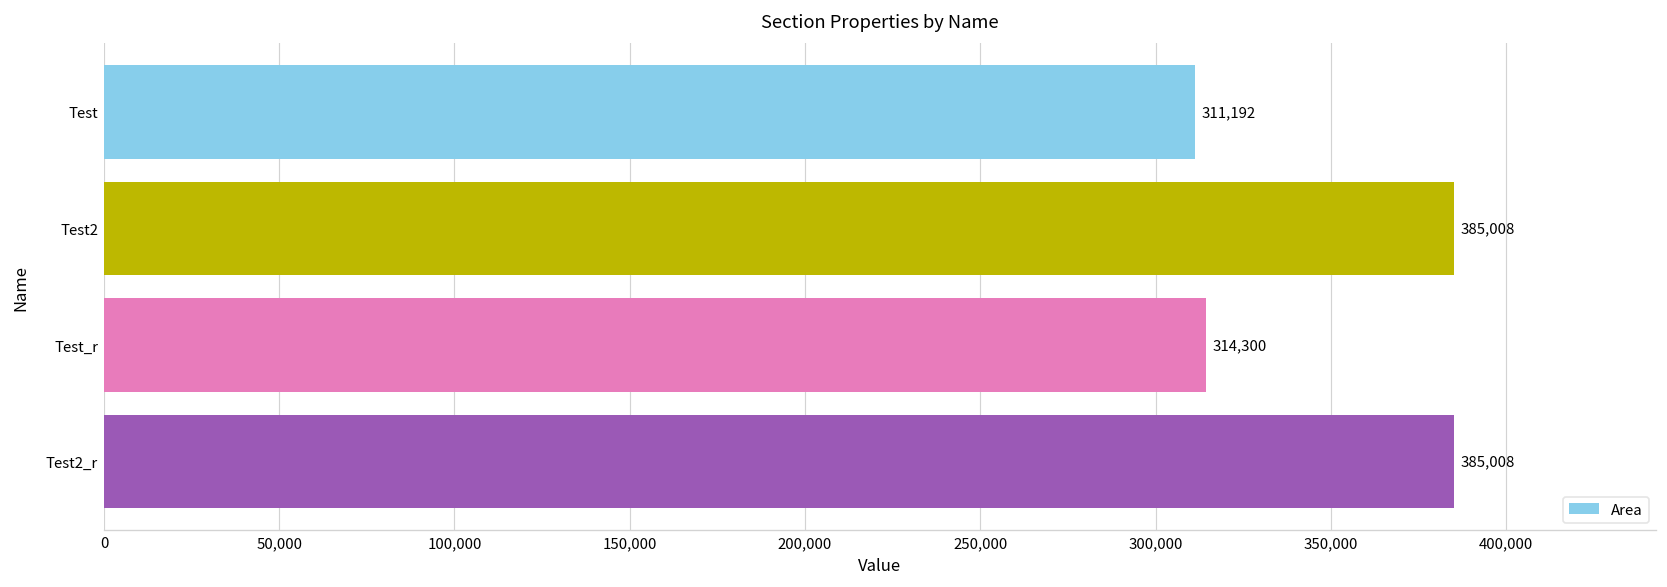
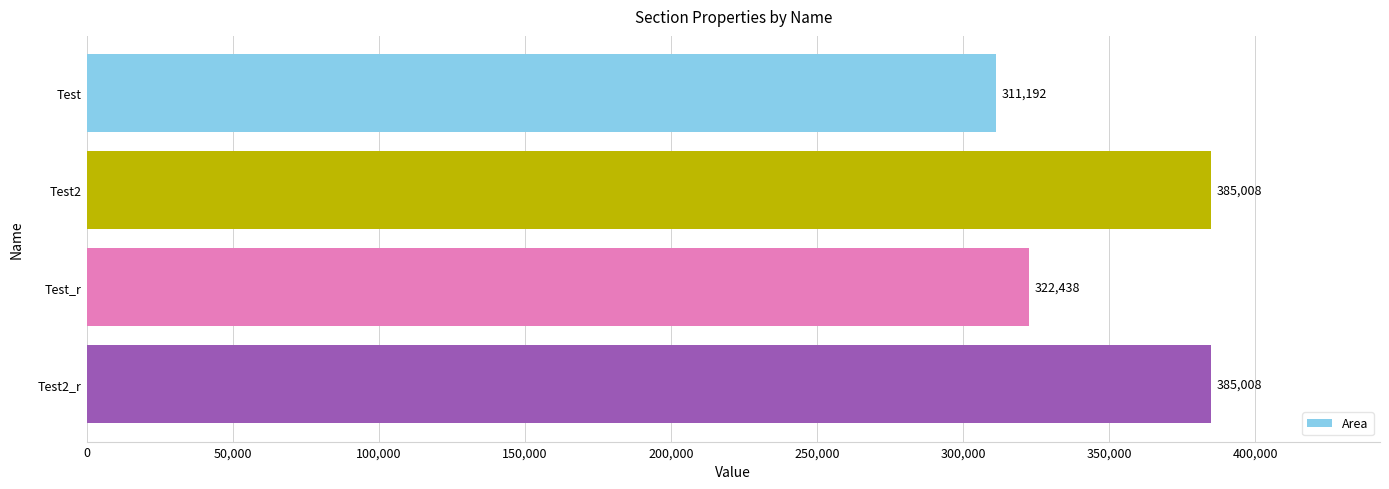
Test_r: 314,300 -> 322,438
